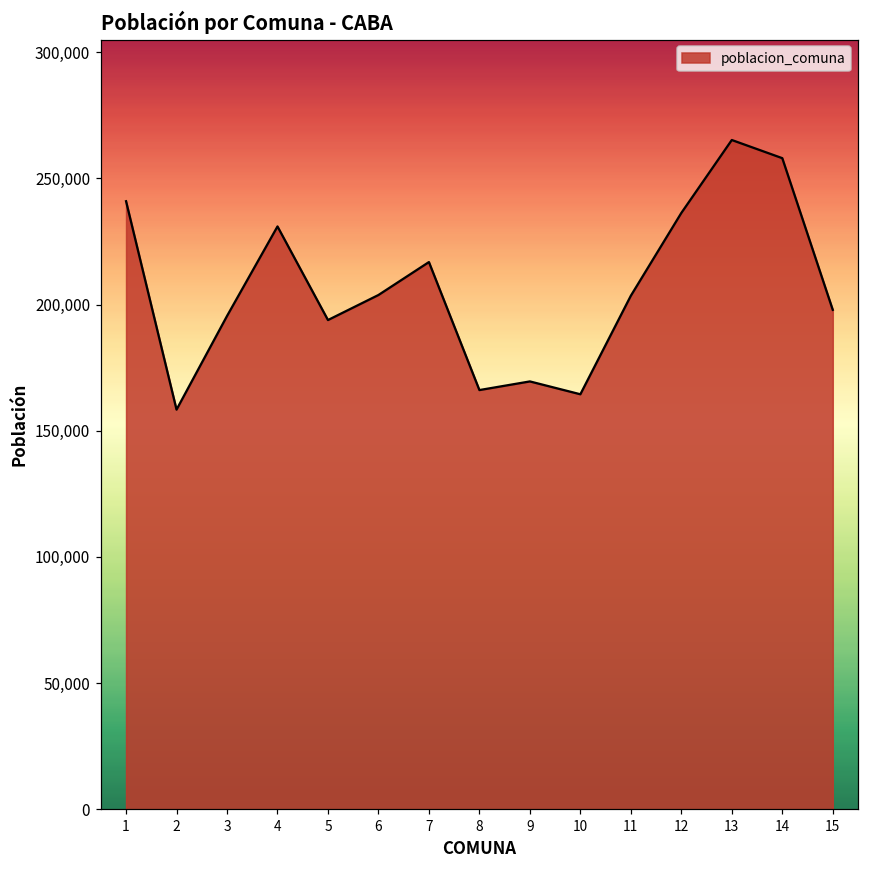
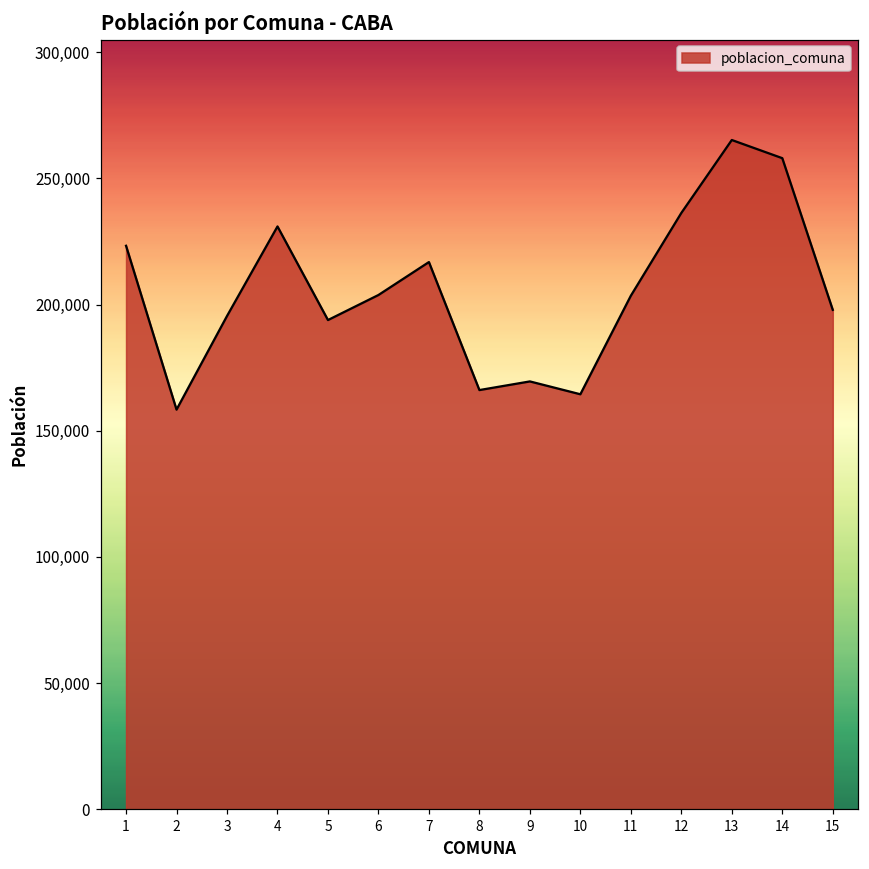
1: 241,000 -> 223,000
